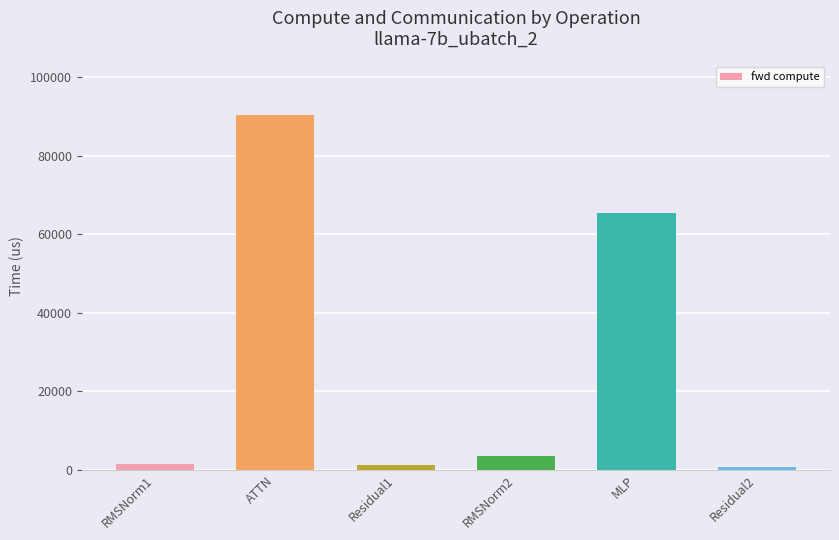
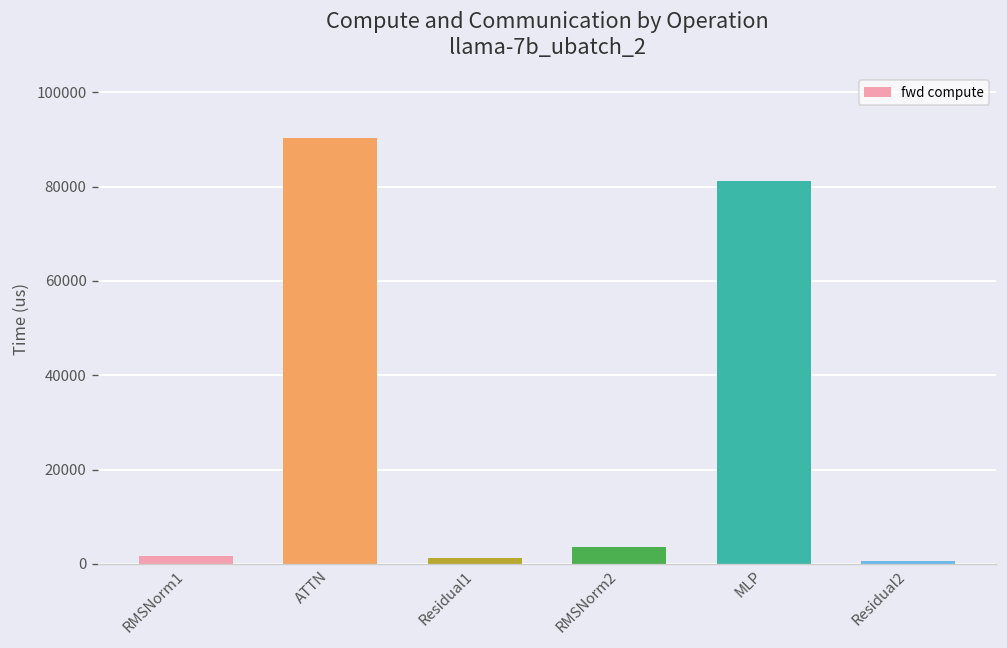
MLP: 65000 -> 81000
